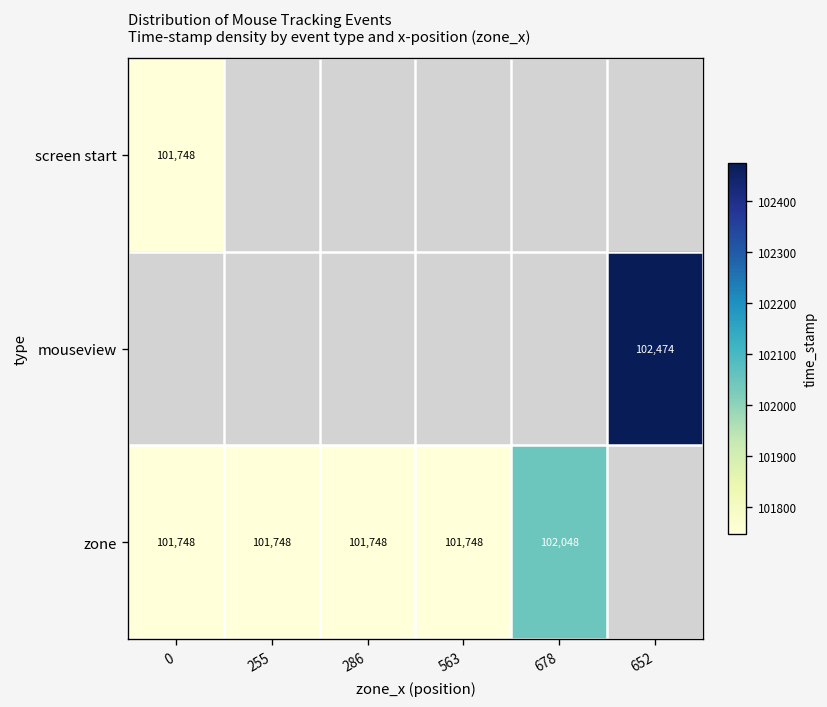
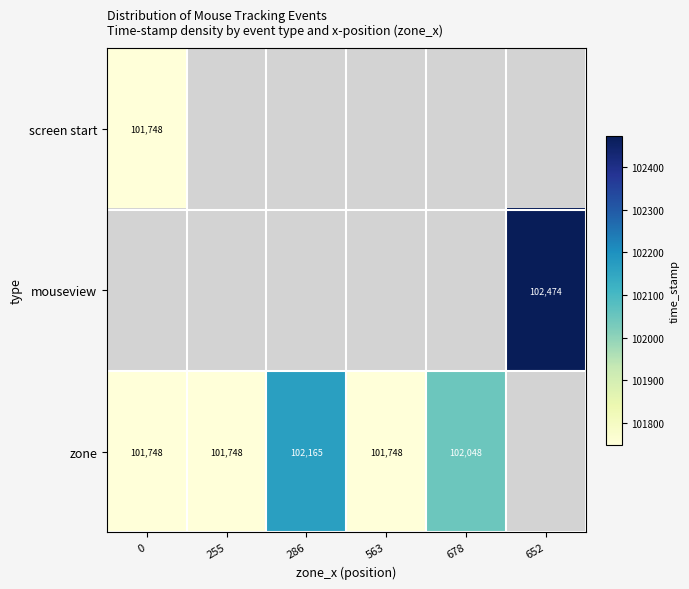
zone, 286: 101,748 -> 102,165
